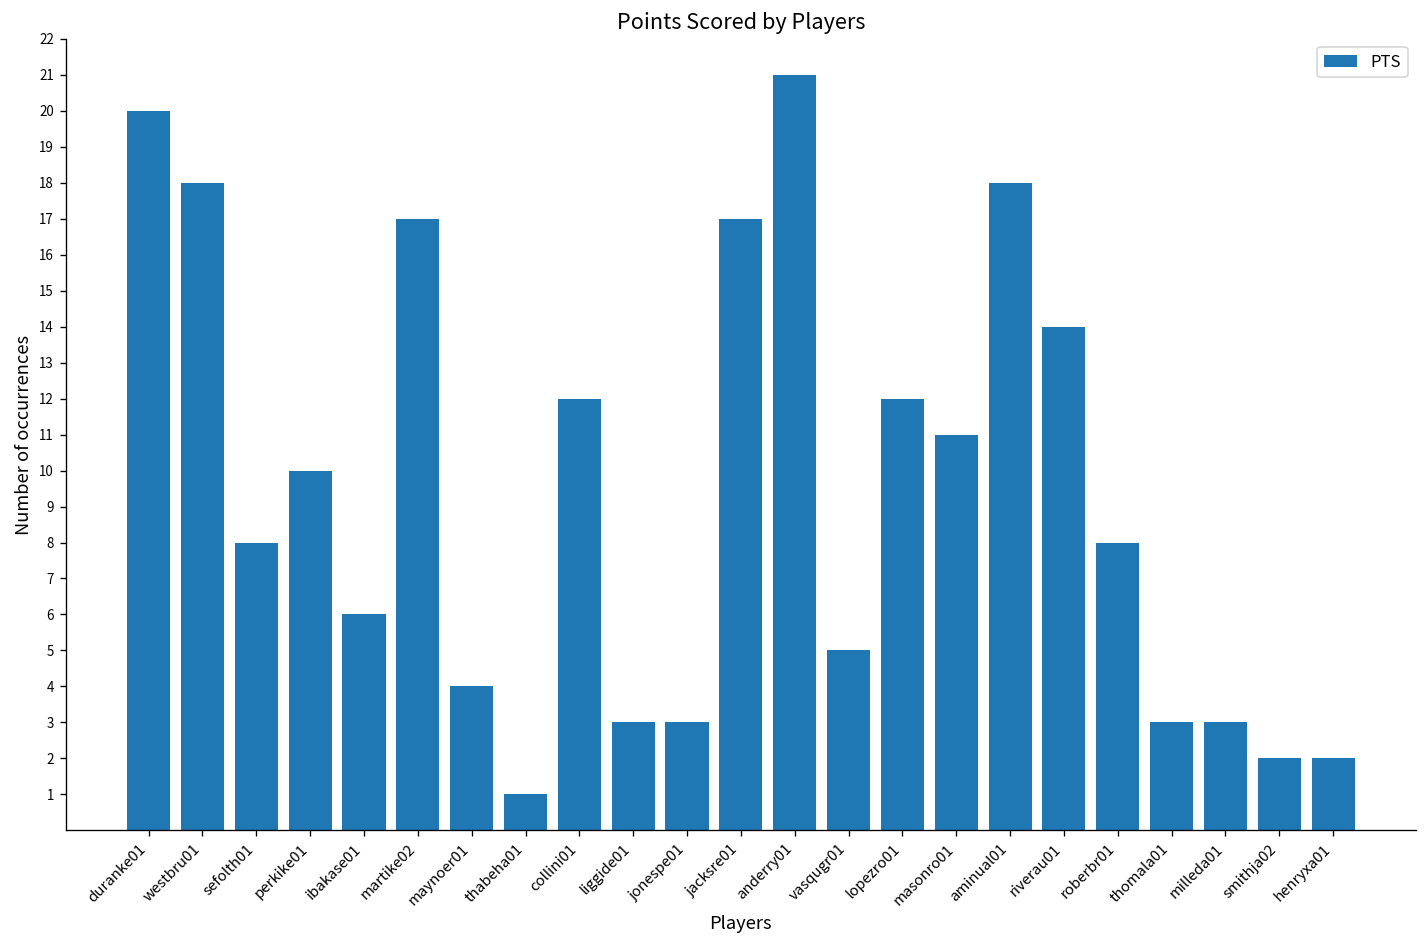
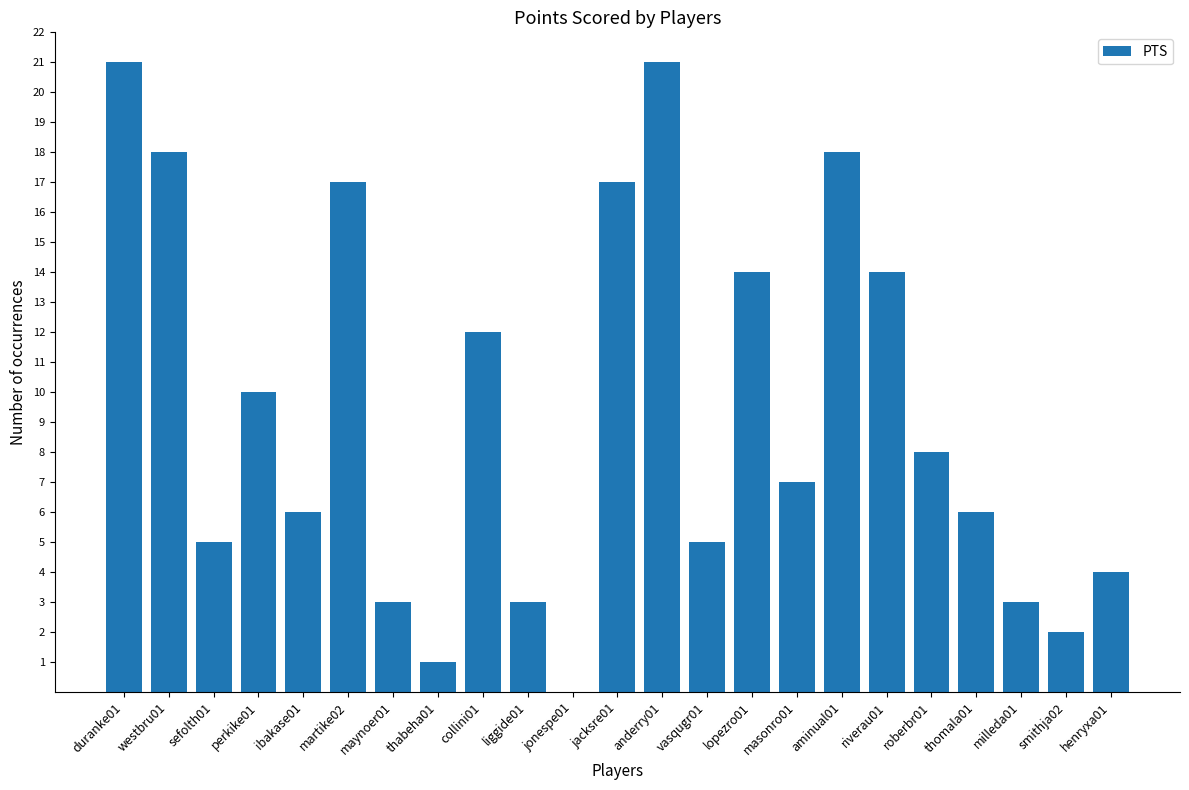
duranke01: 20 -> 21
sefolth01: 8 -> 5
maynoer01: 4 -> 3
jonespe01: 3 -> 0
lopezro01: 12 -> 14
masonro01: 11 -> 7
thomala01: 3 -> 6
henryxa01: 2 -> 4
